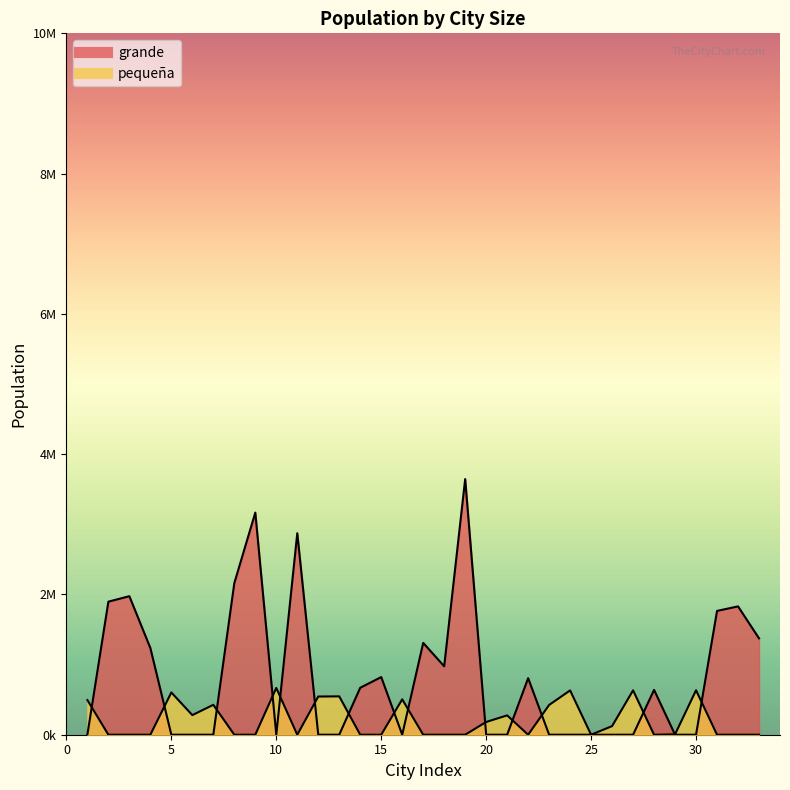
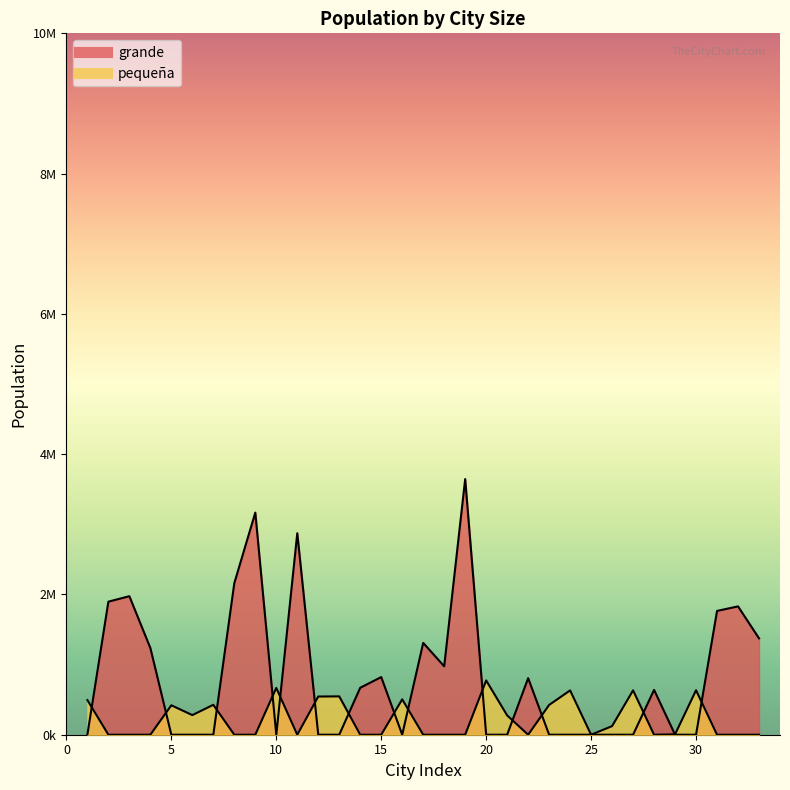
pequeña, 5: 600000 -> 400000
pequeña, 20: 200000 -> 800000
